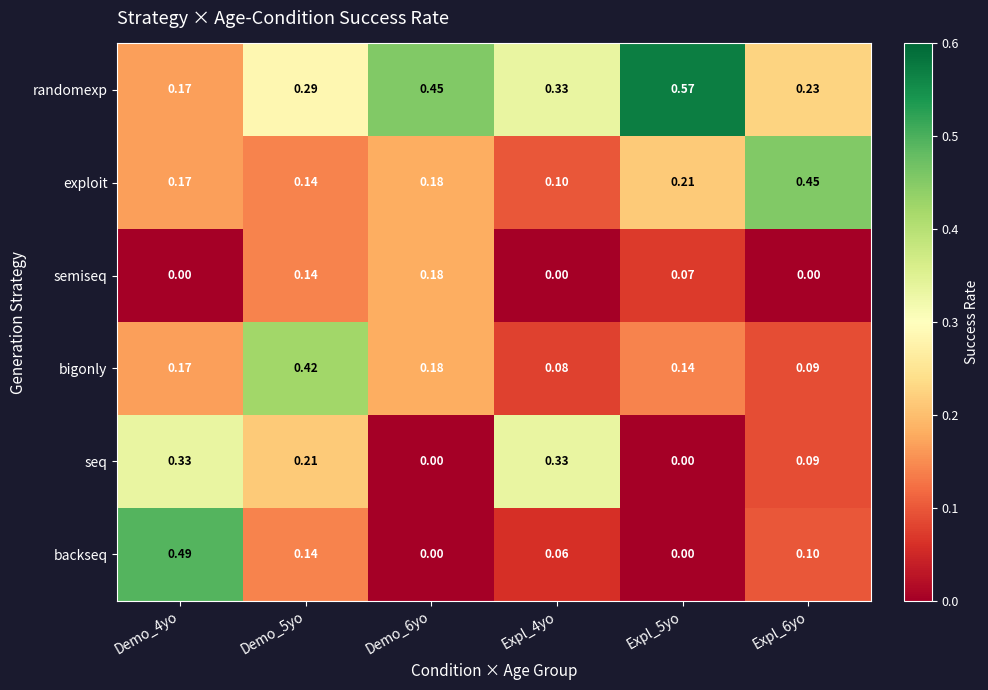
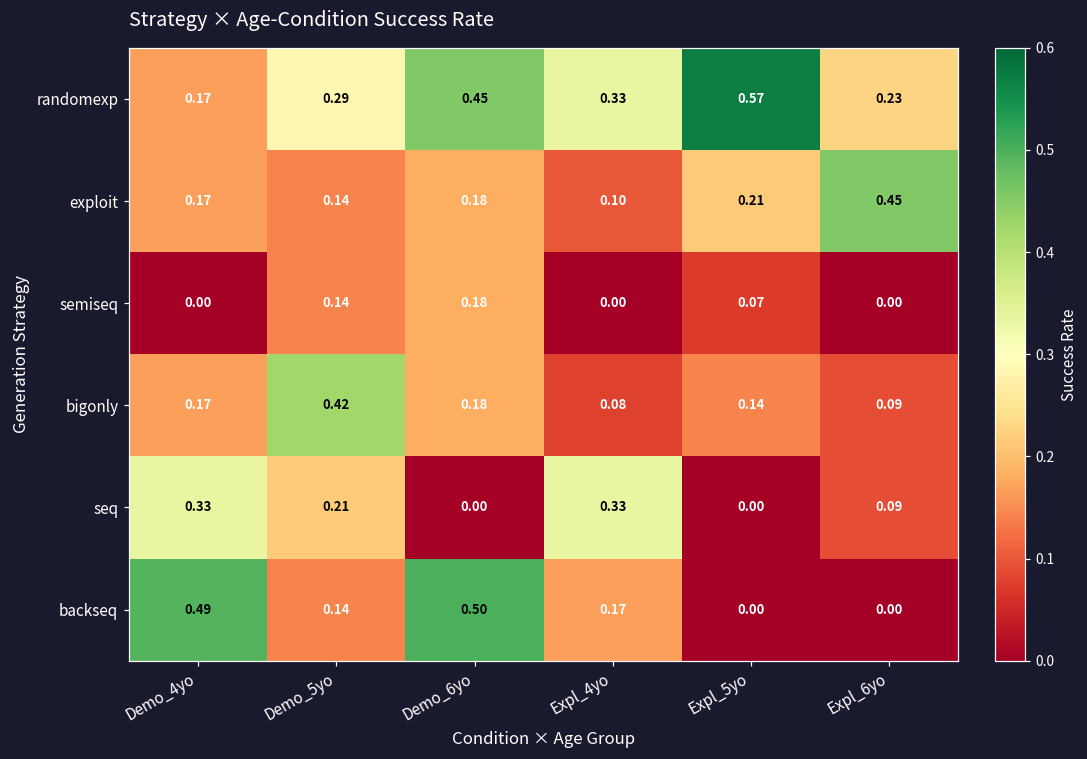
backseq, Demo_6yo: 0.00 -> 0.50
backseq, Expl_4yo: 0.06 -> 0.17
backseq, Expl_6yo: 0.10 -> 0.00
